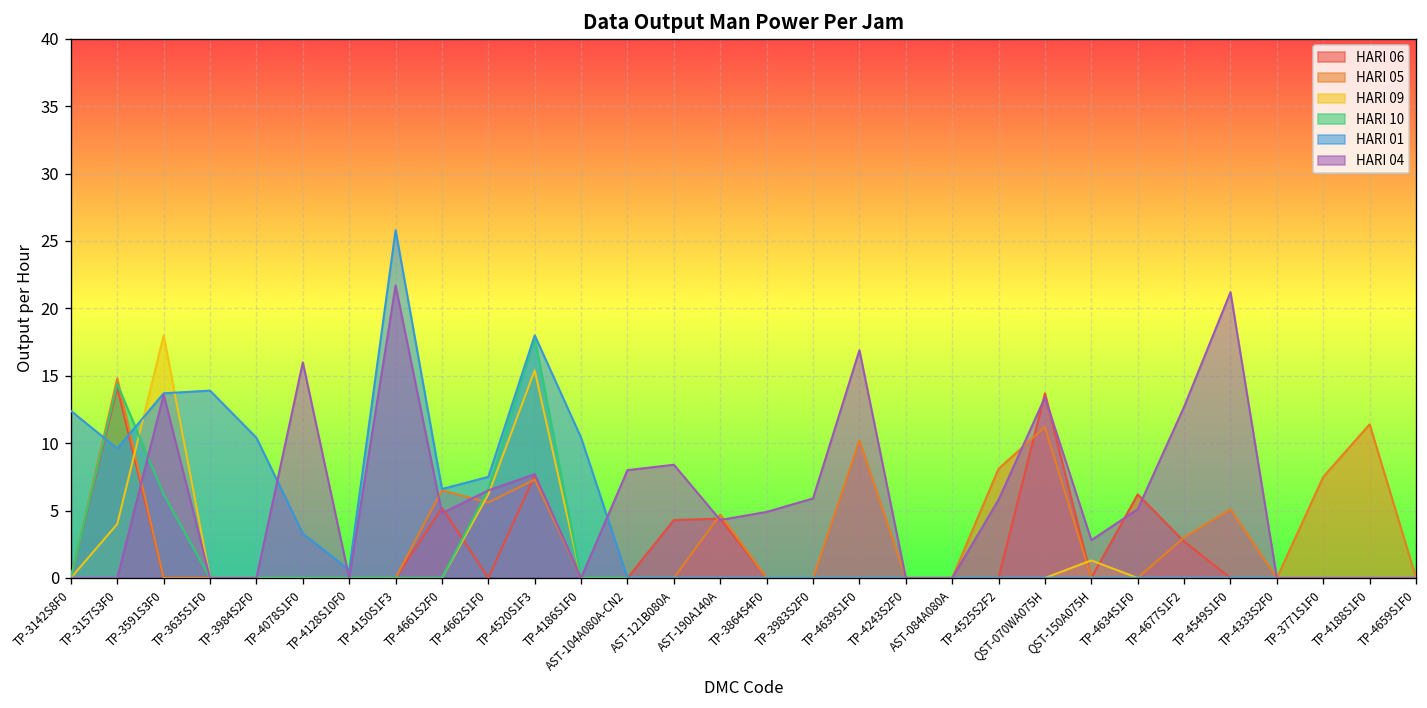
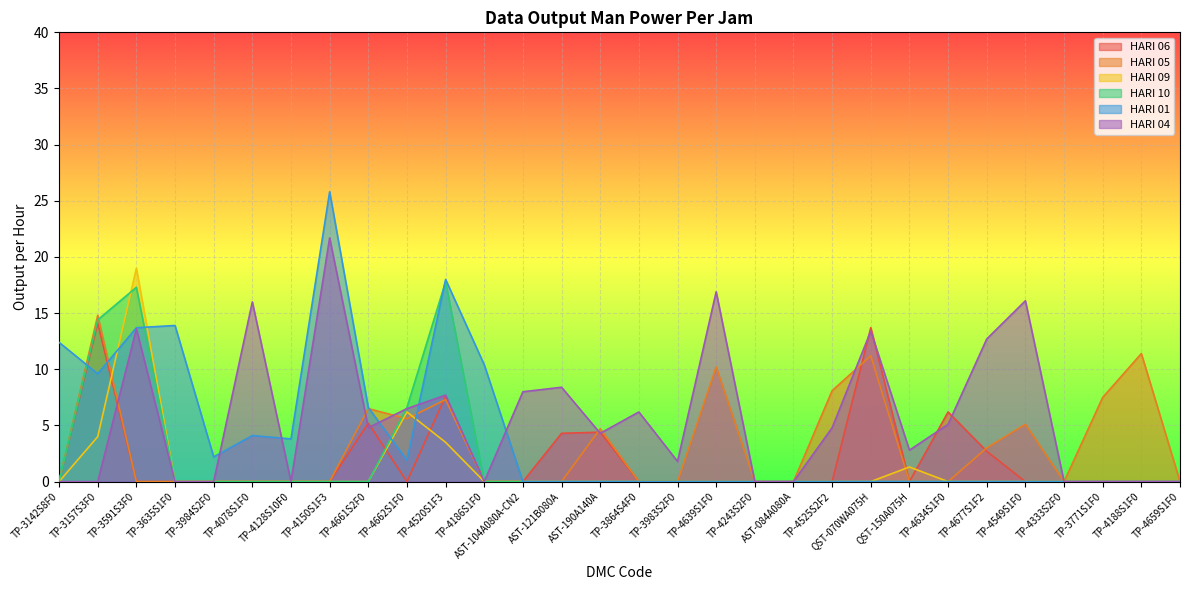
HARI 09, TP-3591S3F0: 18 -> 19
HARI 10, TP-3591S3F0: 6.2 -> 17.3
HARI 01, TP-3984S2F0: 10.4 -> 2.2
HARI 01, TP-4078S1F0: 3.3 -> 4.1
HARI 01, TP-4128S10F0: 0.6 -> 3.8
HARI 01, TP-4662S1F0: 7.5 -> 1.9
HARI 09, TP-4520S1F3: 15.4 -> 3.5
HARI 04, TP-3864S4F0: 4.9 -> 6.2
HARI 04, TP-3983S2F0: 5.9 -> 1.8
HARI 04, TP-4525S2F2: 5.8 -> 4.8
HARI 04, TP-4549S1F0: 21.2 -> 16.1
